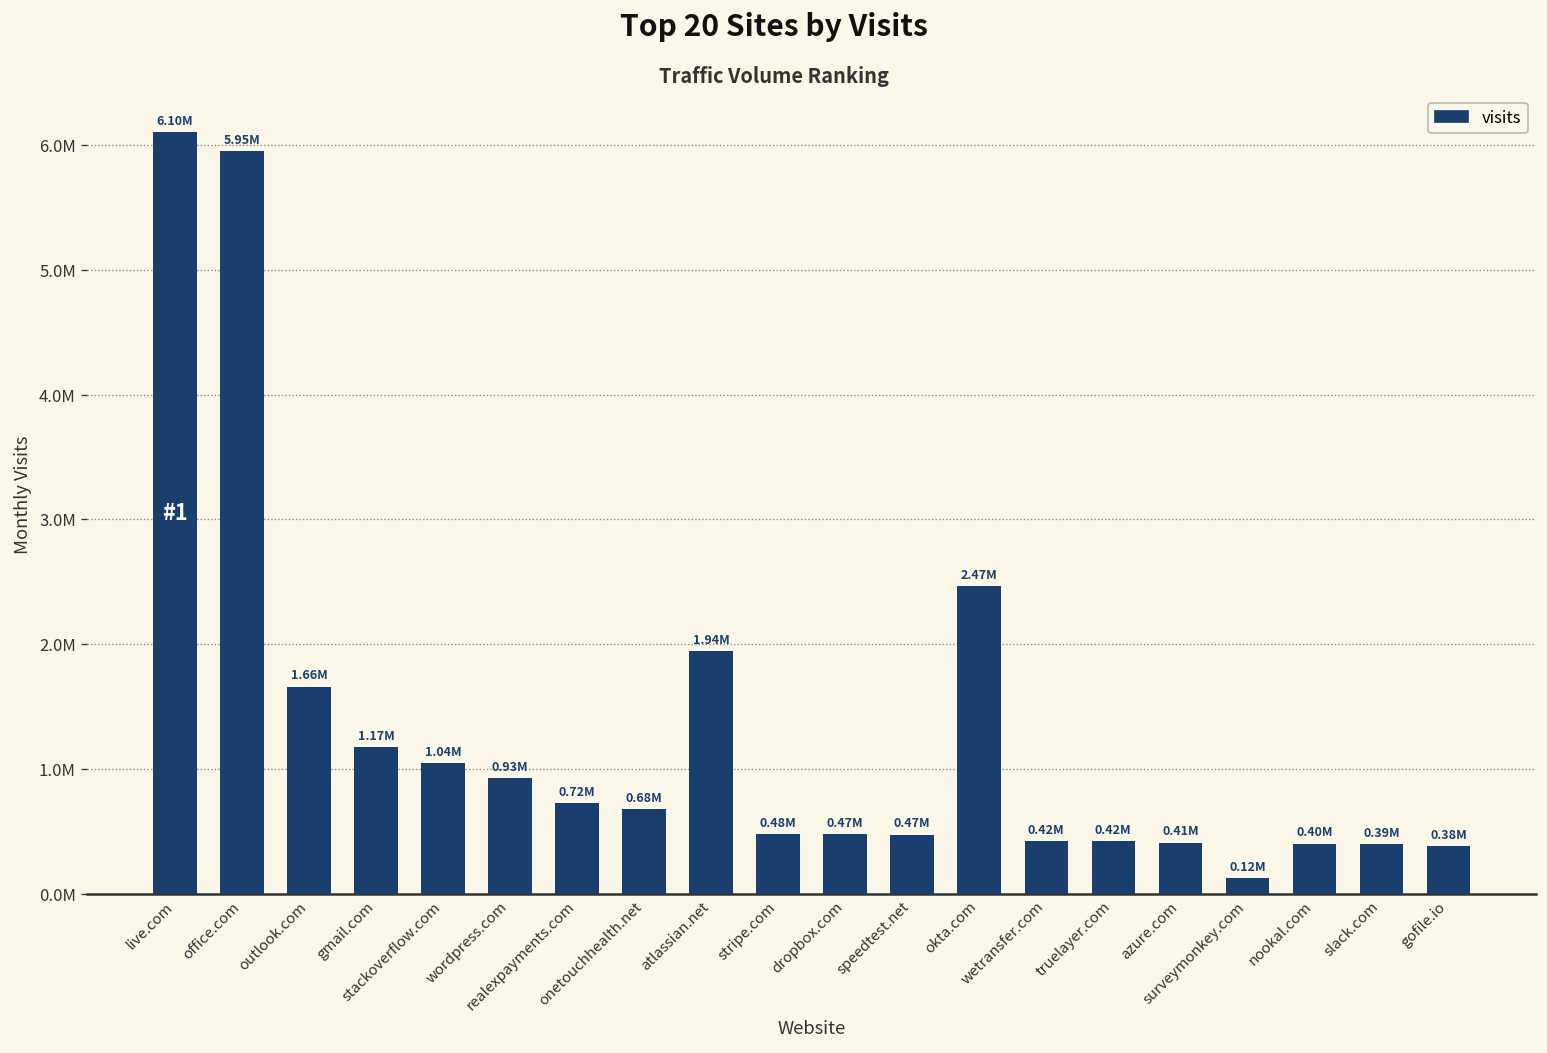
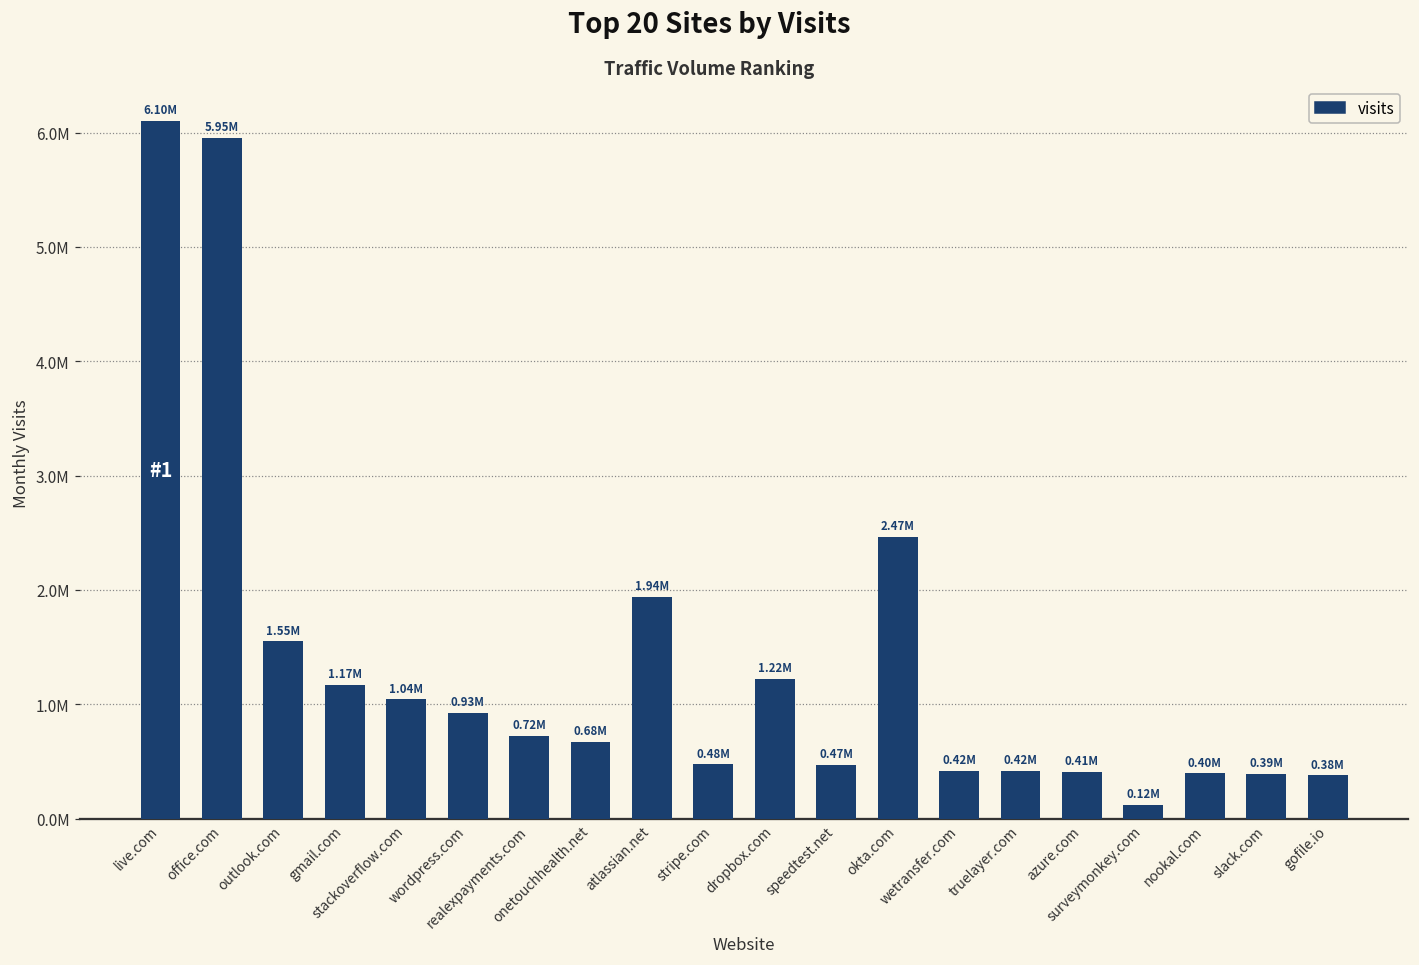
outlook.com: 1.66M -> 1.55M
dropbox.com: 0.47M -> 1.22M
